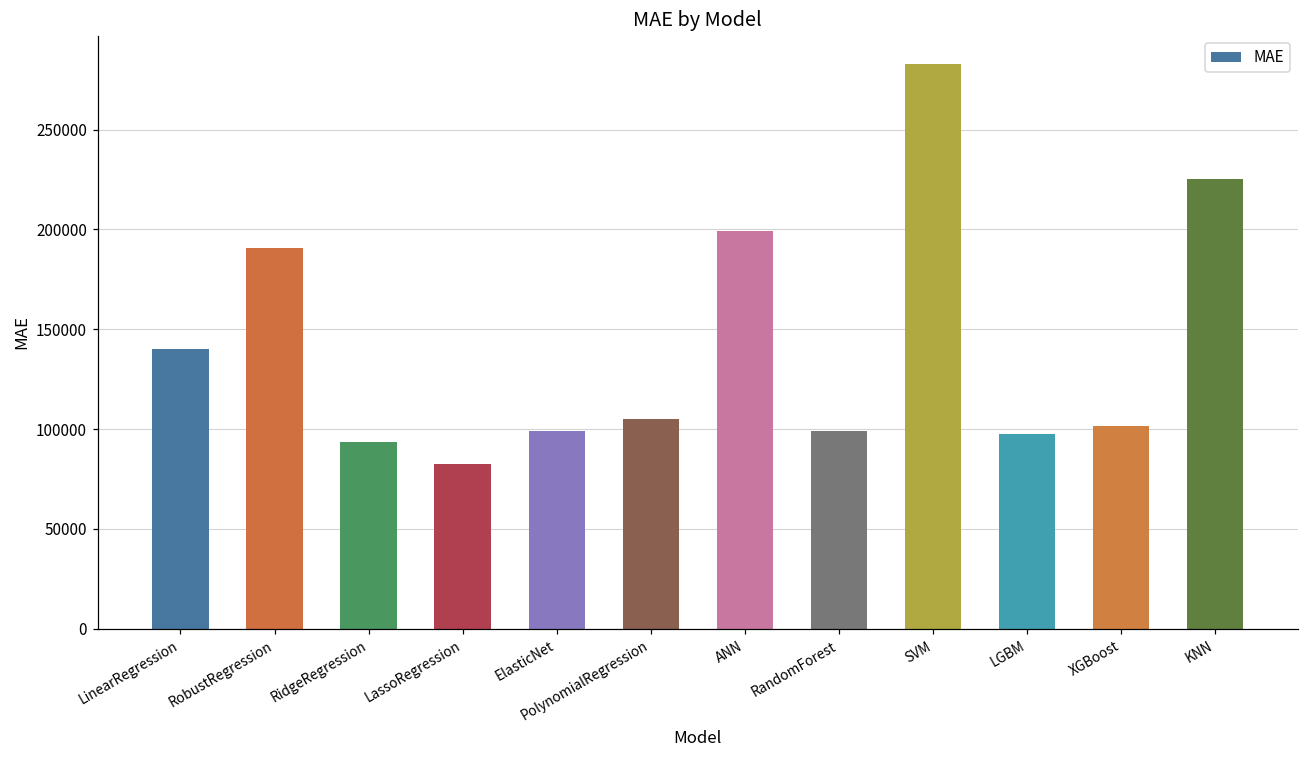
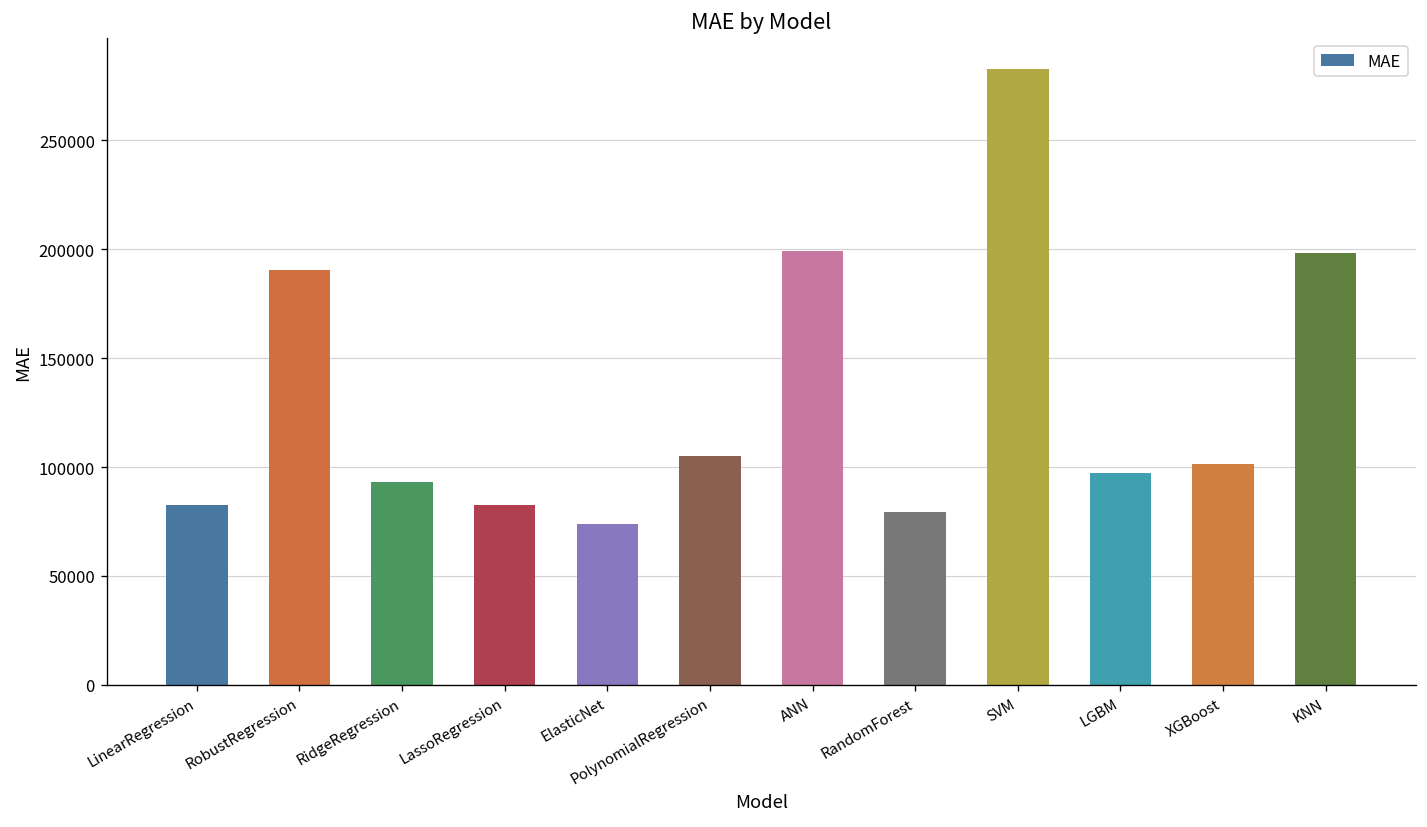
LinearRegression: 140000 -> 83000
ElasticNet: 99000 -> 74000
RandomForest: 99000 -> 79000
KNN: 225000 -> 198000
